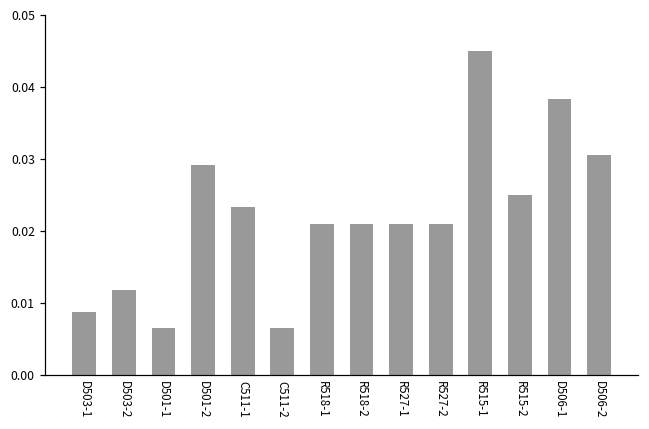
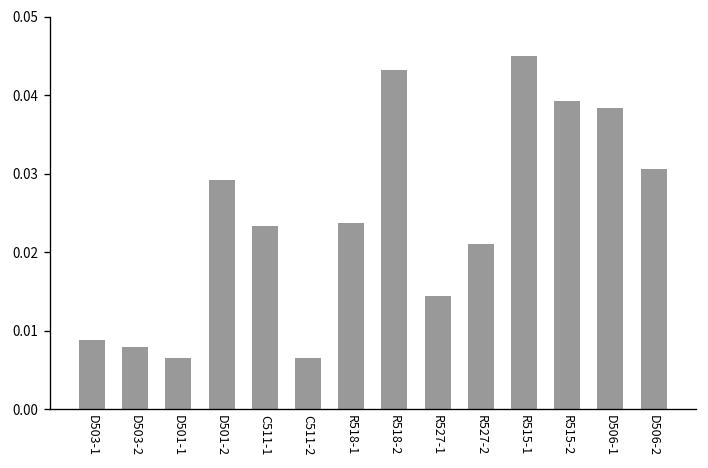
D503-2: 0.012 -> 0.008
R518-1: 0.021 -> 0.024
R518-2: 0.021 -> 0.043
R527-1: 0.021 -> 0.014
R515-2: 0.025 -> 0.039
